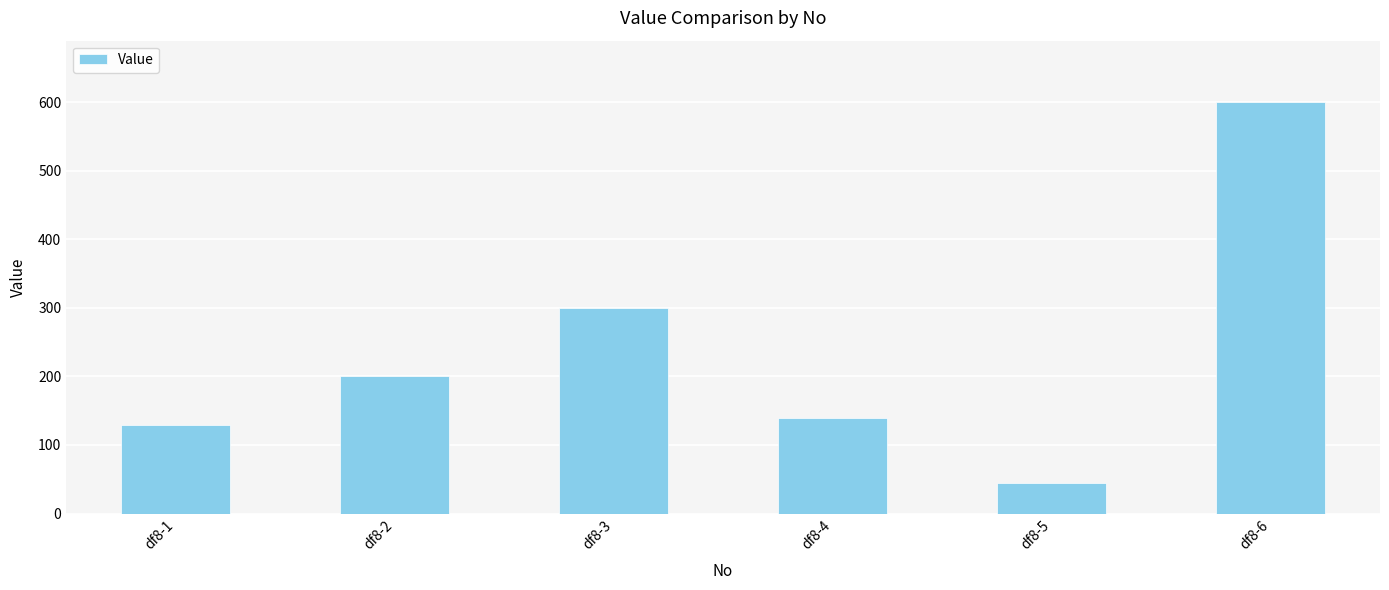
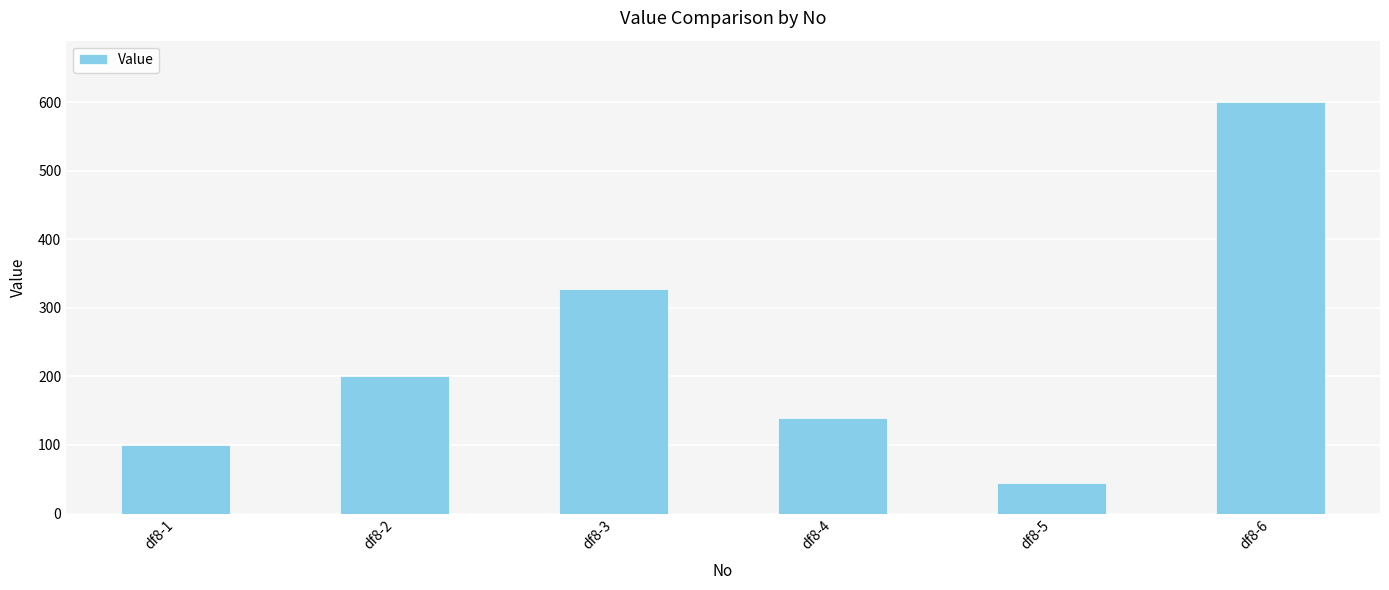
df8-1: 130 -> 100
df8-3: 300 -> 330
